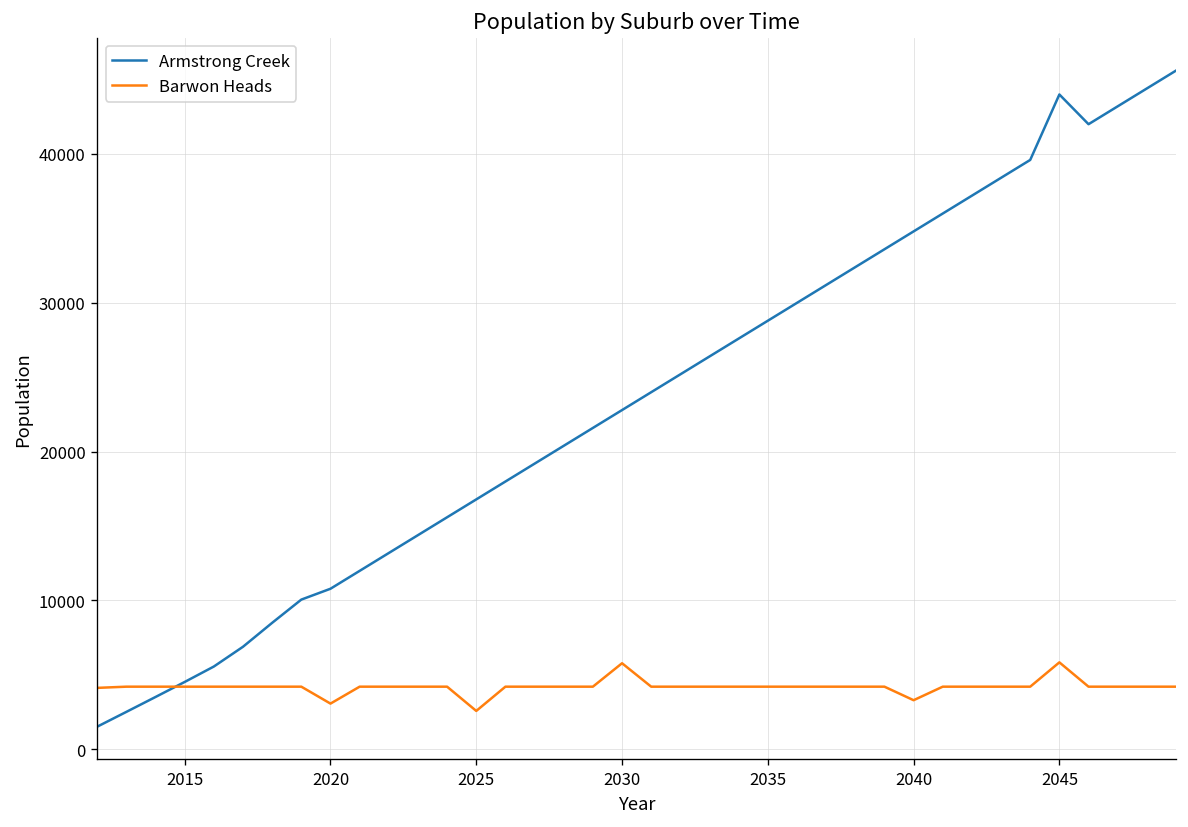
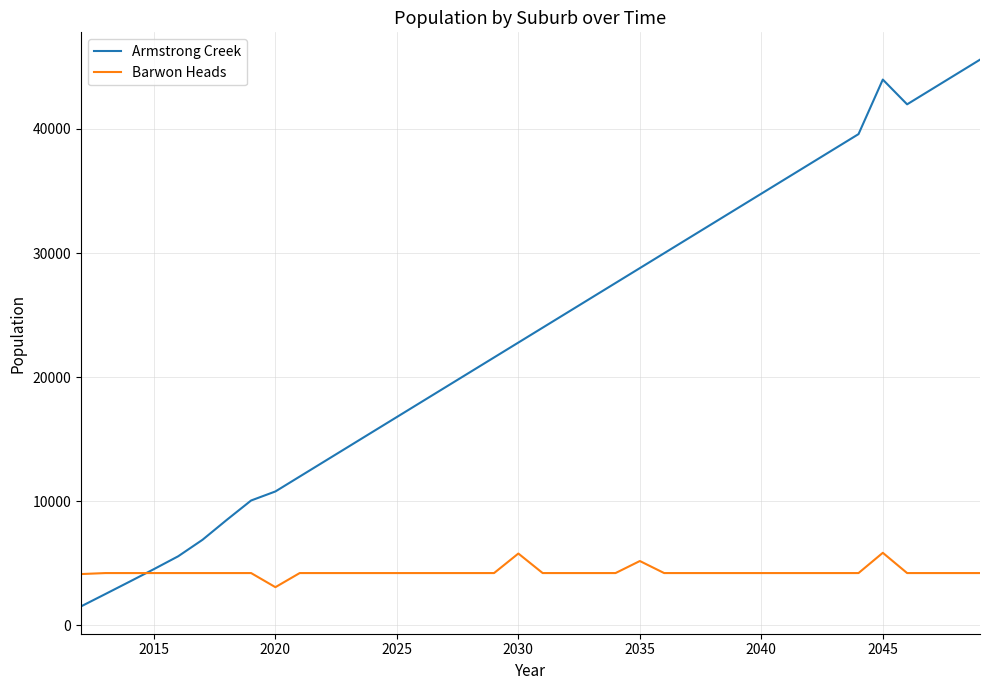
Barwon Heads, 2025: 2600 -> 4200
Barwon Heads, 2035: 4200 -> 5200
Barwon Heads, 2040: 3300 -> 4200
